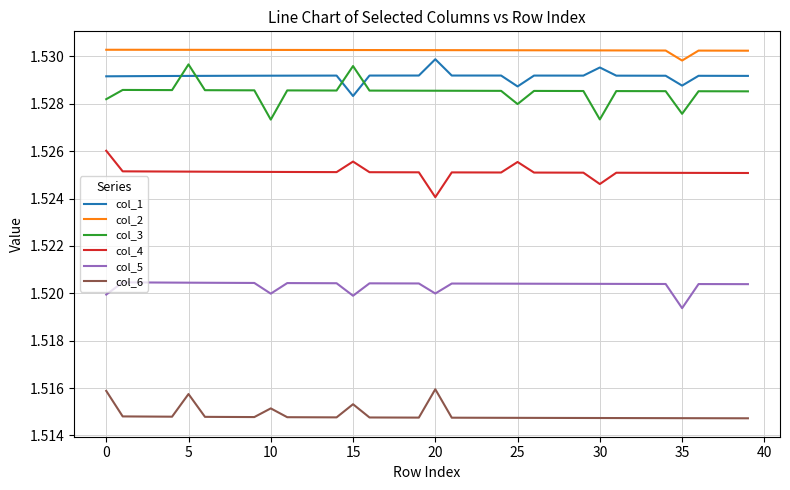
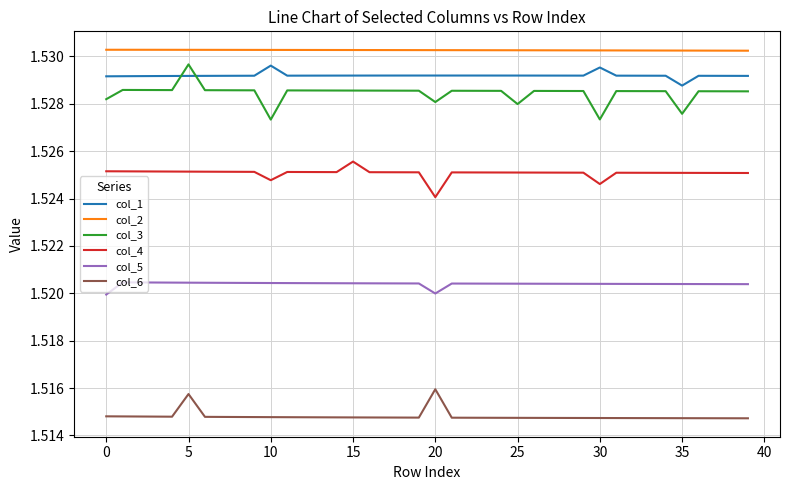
col_4, 0: 1.5260 -> 1.5251
col_6, 0: 1.5159 -> 1.5148
col_1, 10: 1.5292 -> 1.5296
col_4, 10: 1.5251 -> 1.5248
col_5, 10: 1.5200 -> 1.5204
col_6, 10: 1.5151 -> 1.5148
col_1, 15: 1.5283 -> 1.5292
col_3, 15: 1.5296 -> 1.5286
col_5, 15: 1.5199 -> 1.5204
col_6, 15: 1.5153 -> 1.5148
col_1, 20: 1.5299 -> 1.5292
col_3, 20: 1.5285 -> 1.5281
col_1, 25: 1.5287 -> 1.5292
col_4, 25: 1.5255 -> 1.5251
col_2, 35: 1.5298 -> 1.5302
col_5, 35: 1.5194 -> 1.5204
